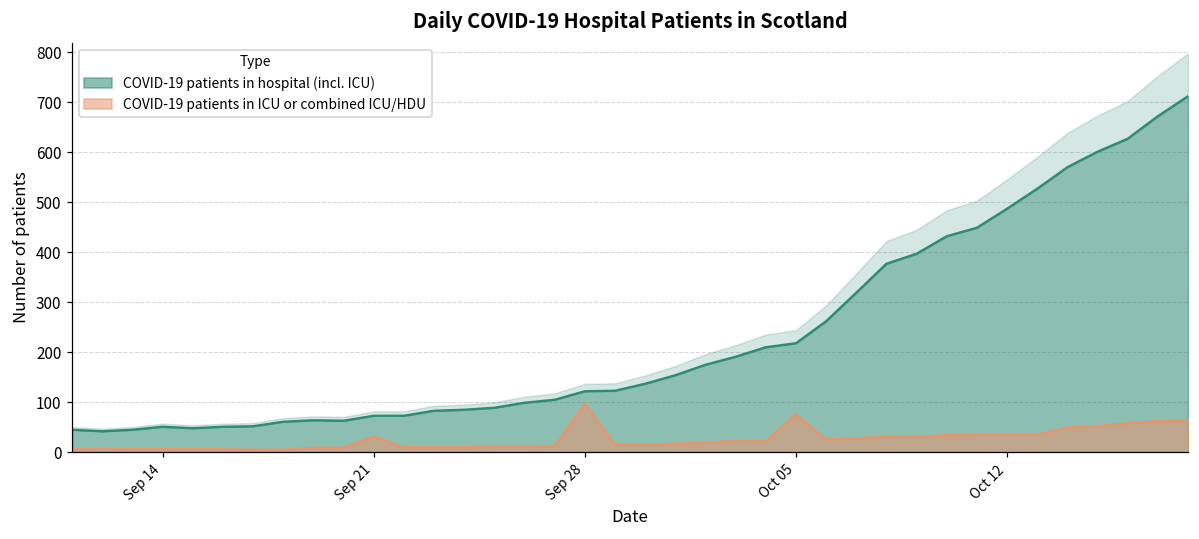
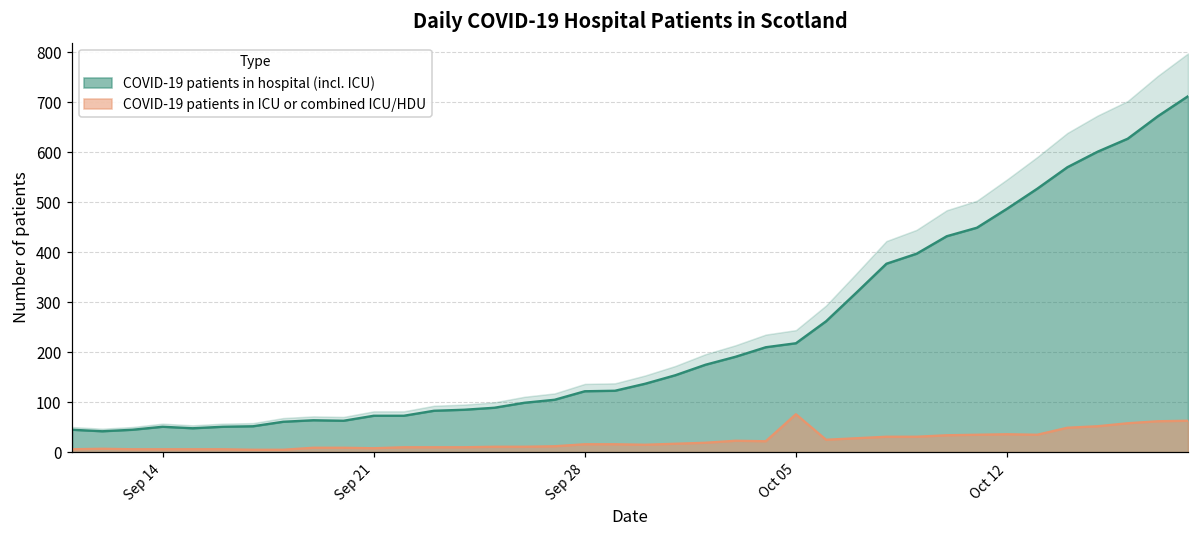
COVID-19 patients in ICU or combined ICU/HDU, Sep 21: 30 -> 10
COVID-19 patients in ICU or combined ICU/HDU, Sep 28: 100 -> 20
